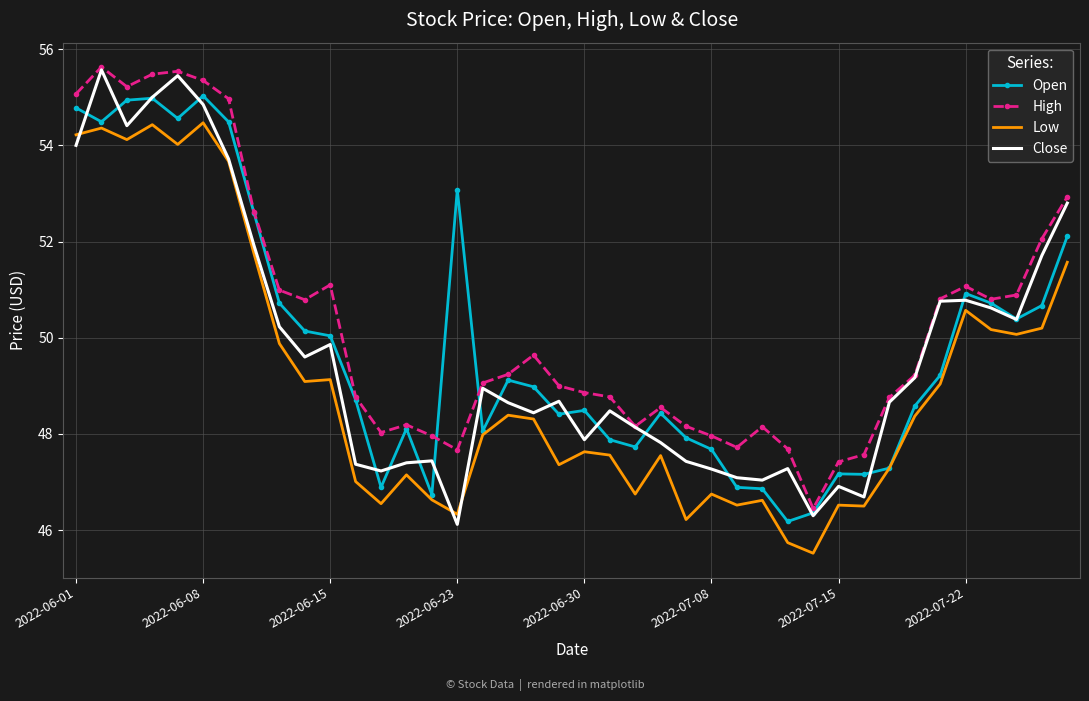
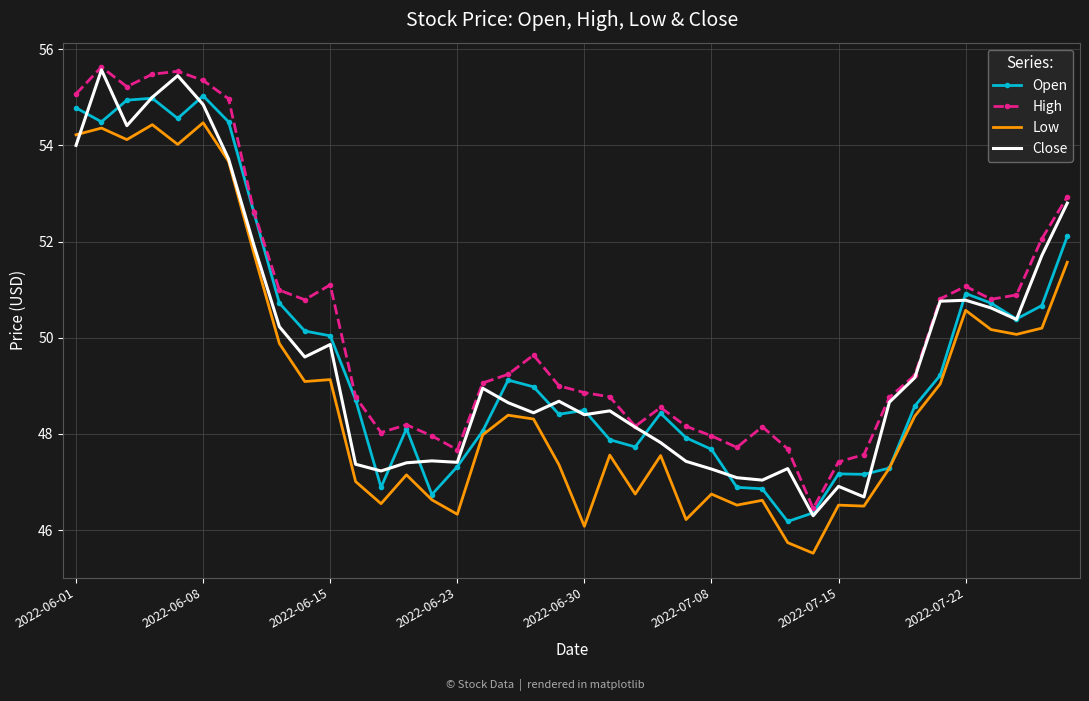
Open, 2022-06-23: 53.1 -> 47.3
Close, 2022-06-23: 46.1 -> 47.4
Low, 2022-06-30: 47.6 -> 46.1
Close, 2022-06-30: 47.9 -> 48.4
